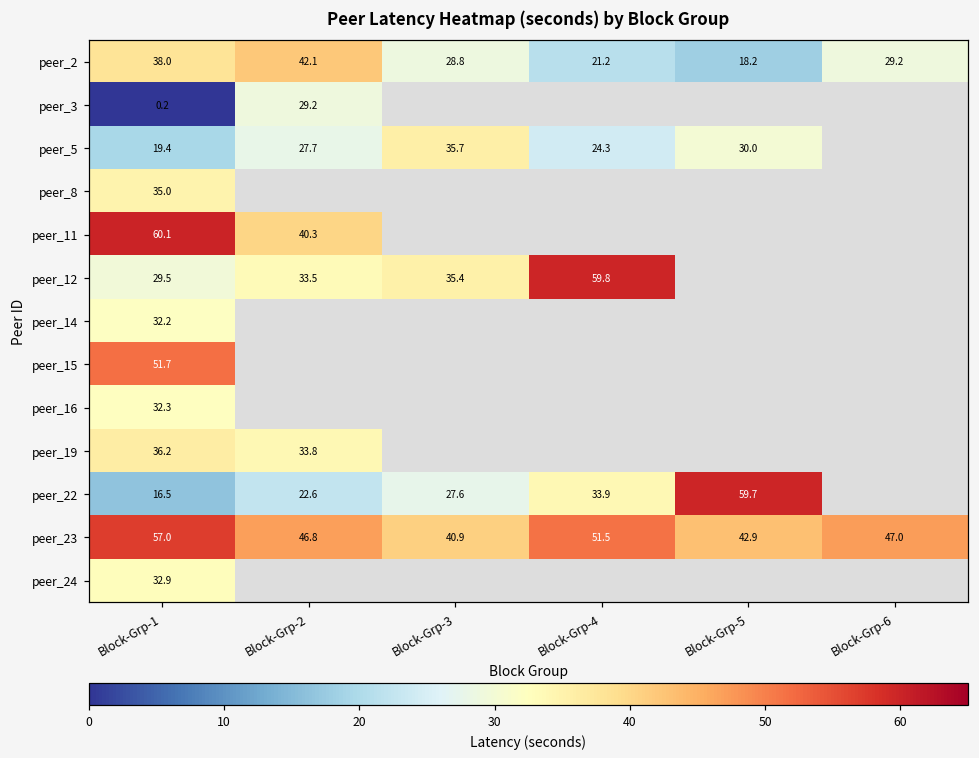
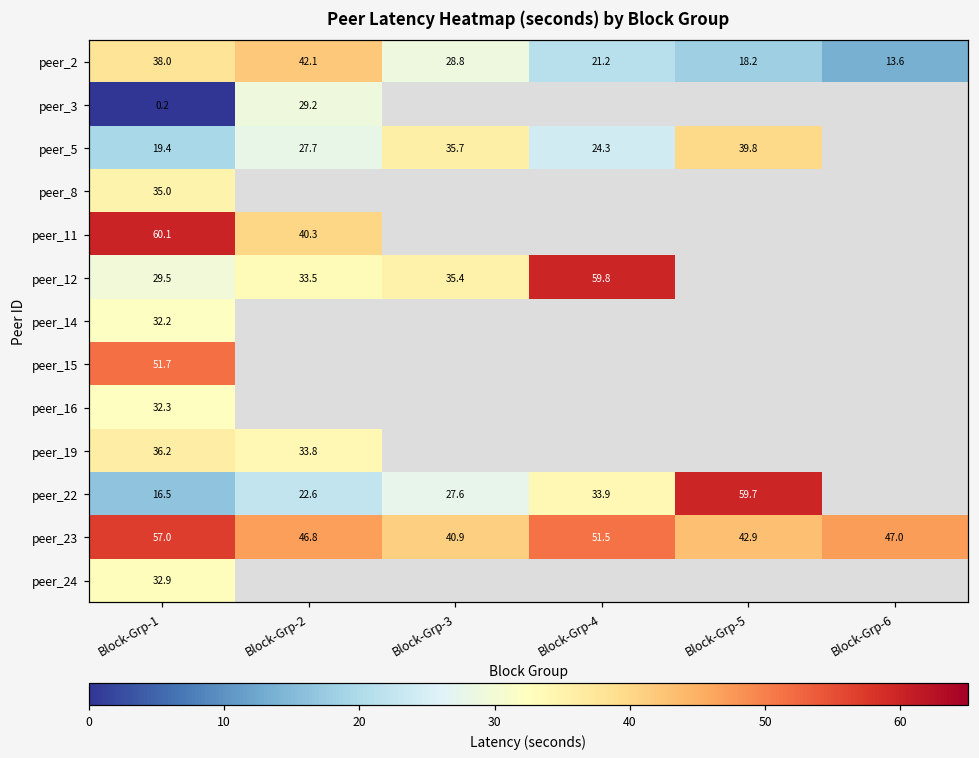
peer_2, Block-Grp-6: 29.2 -> 13.6
peer_5, Block-Grp-5: 30.0 -> 39.8
